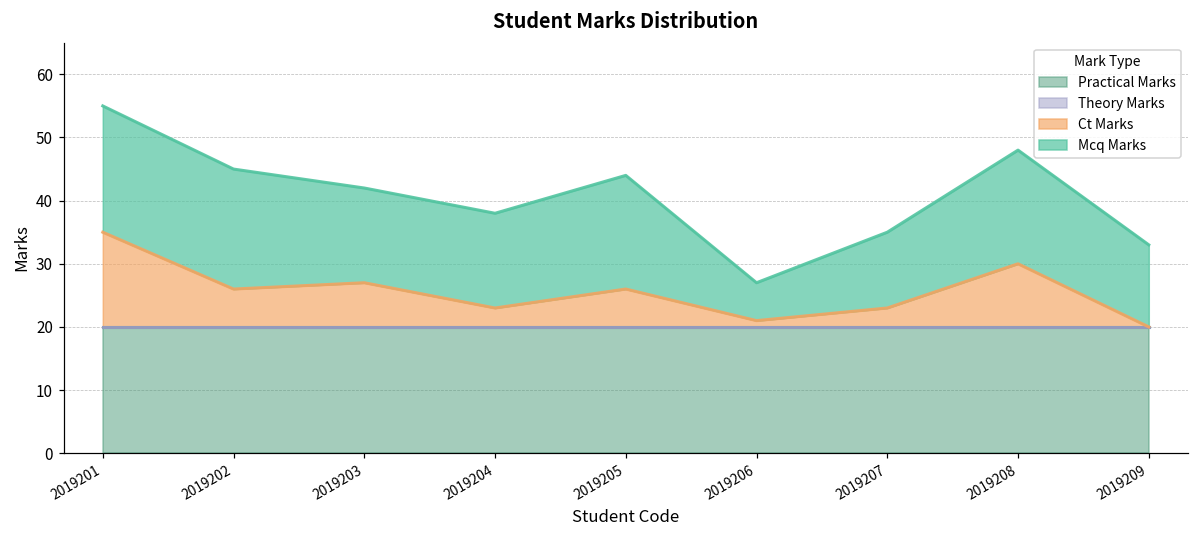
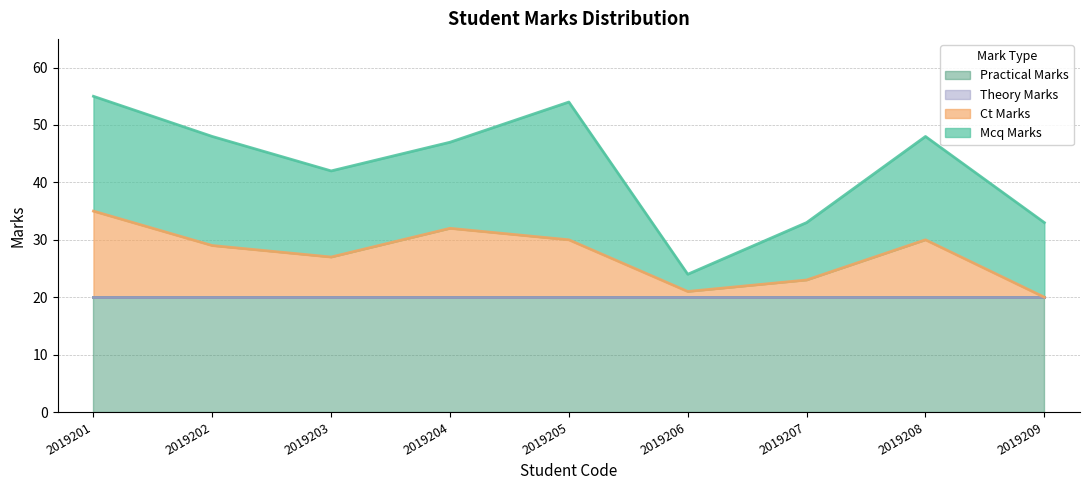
Ct Marks, 2019202: 26 -> 29
Ct Marks, 2019204: 23 -> 32
Ct Marks, 2019205: 26 -> 30
Mcq Marks, 2019205: 18 -> 24
Mcq Marks, 2019206: 6 -> 3
Mcq Marks, 2019207: 12 -> 10
